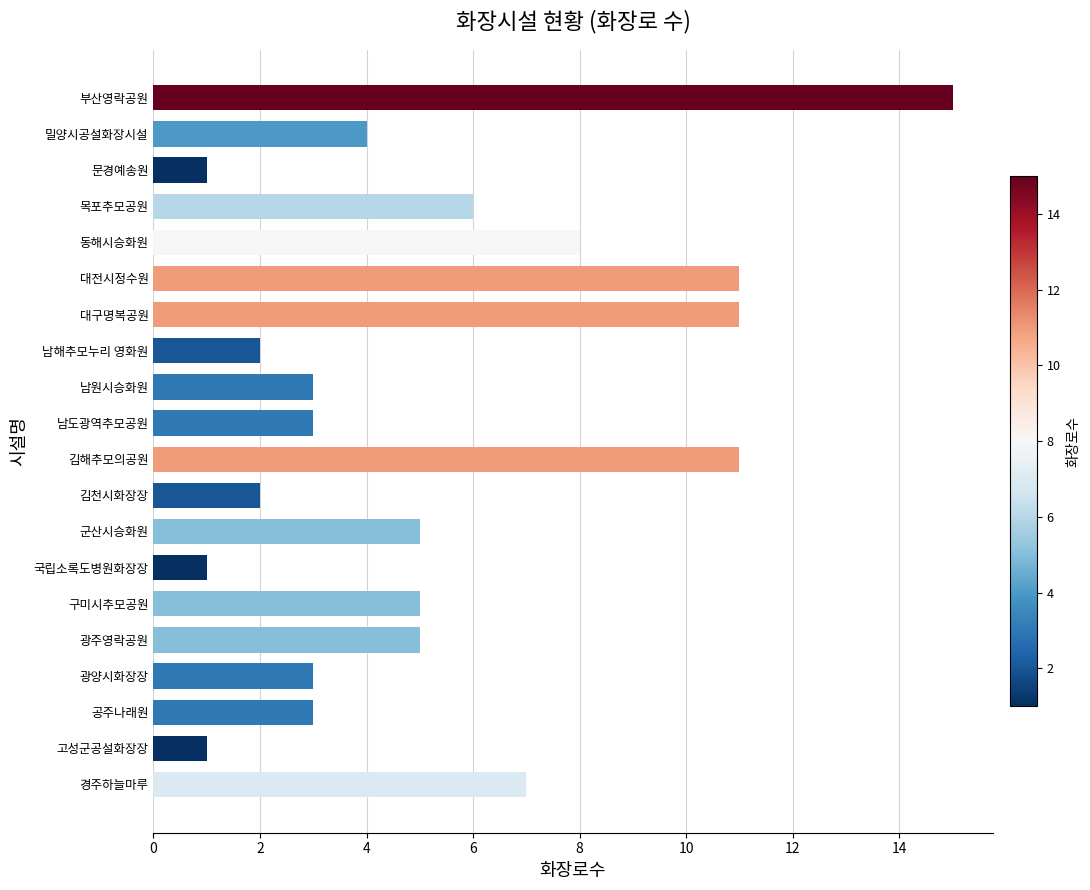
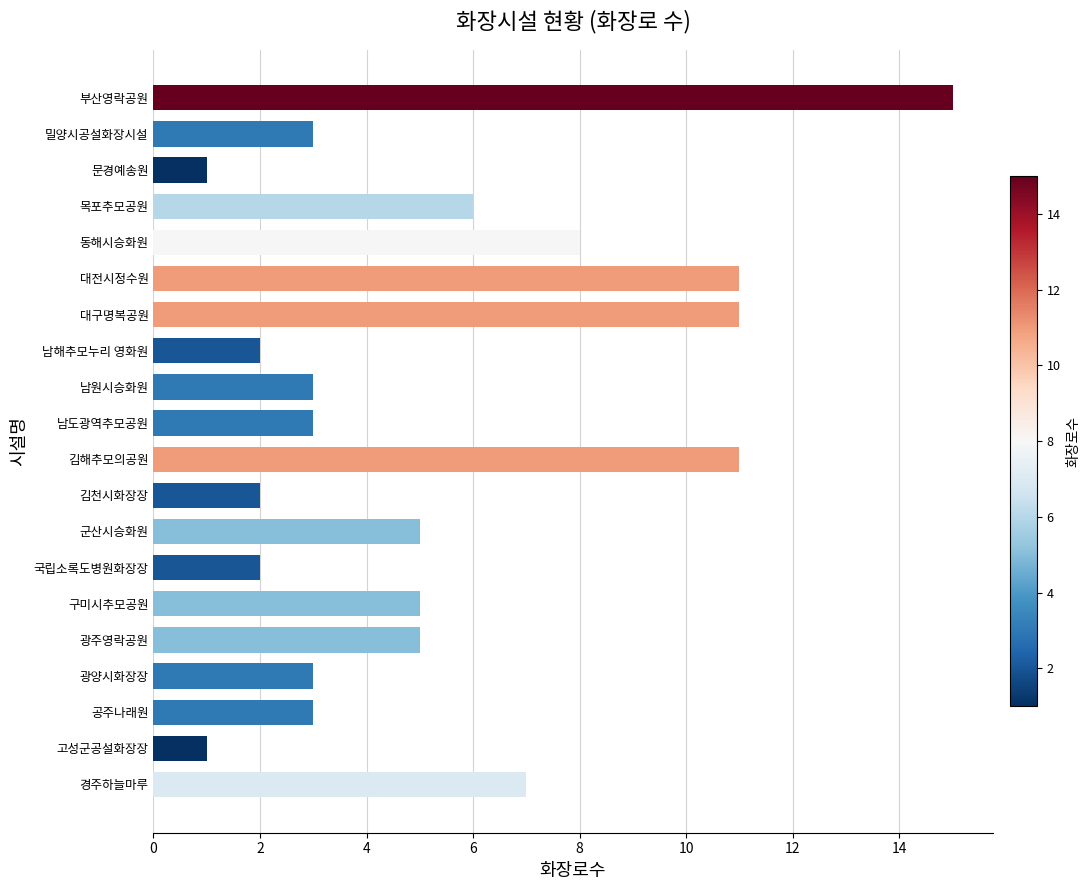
밀양시공설화장시설: 4 -> 3
국립소록도병원화장장: 1 -> 2
